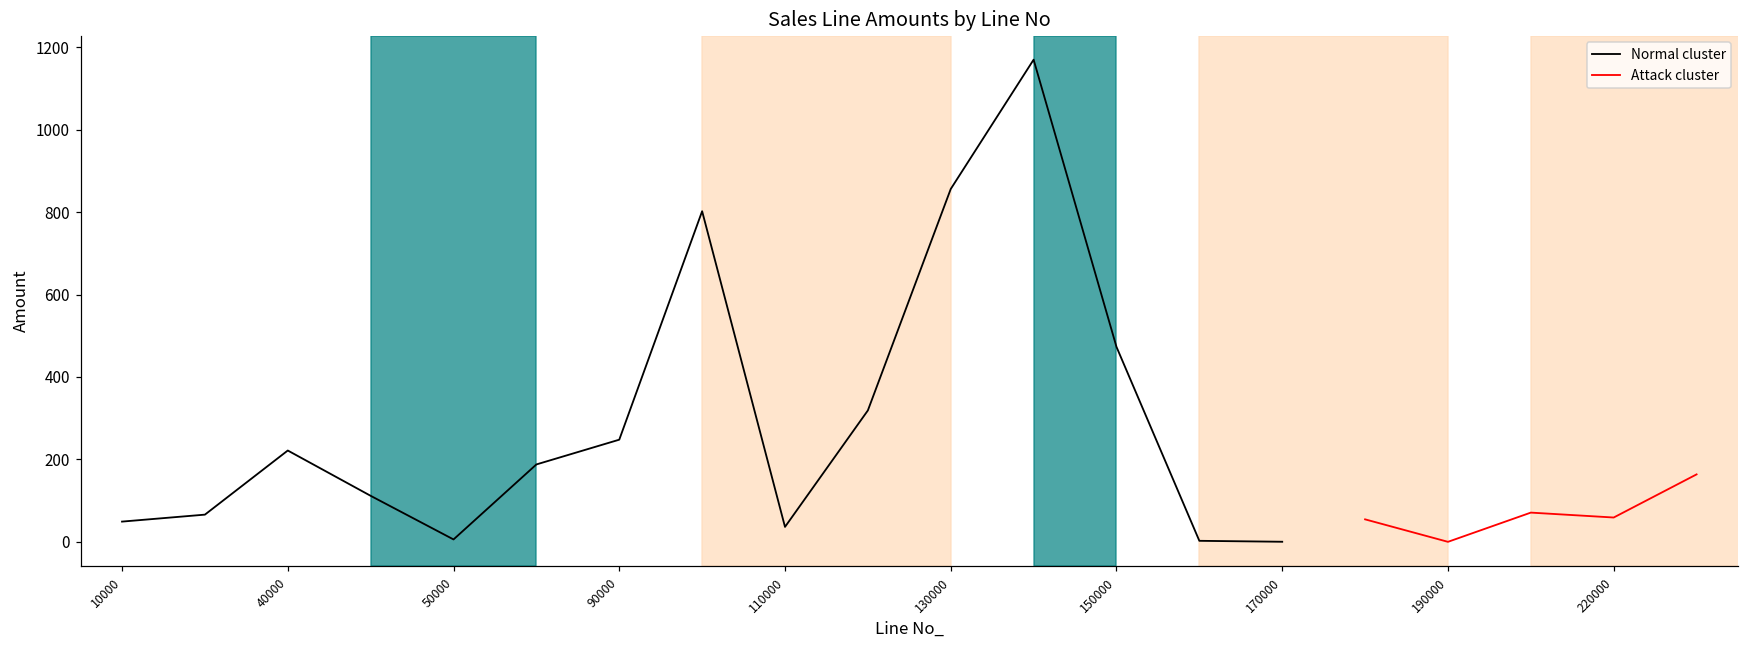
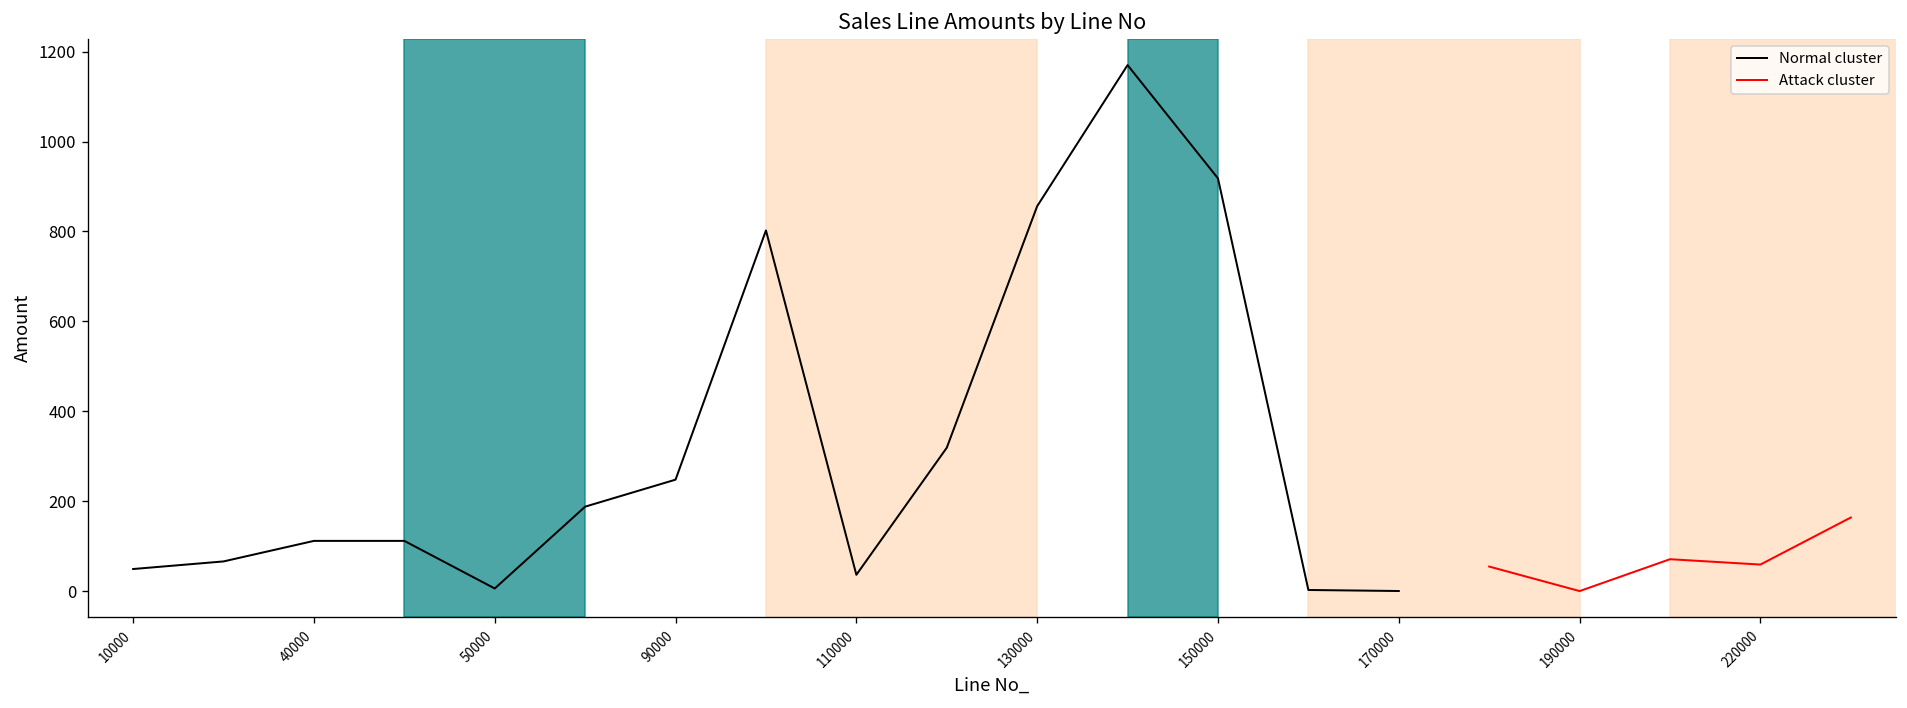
Normal cluster, 40000: 220 -> 110
Normal cluster, 150000: 470 -> 920
